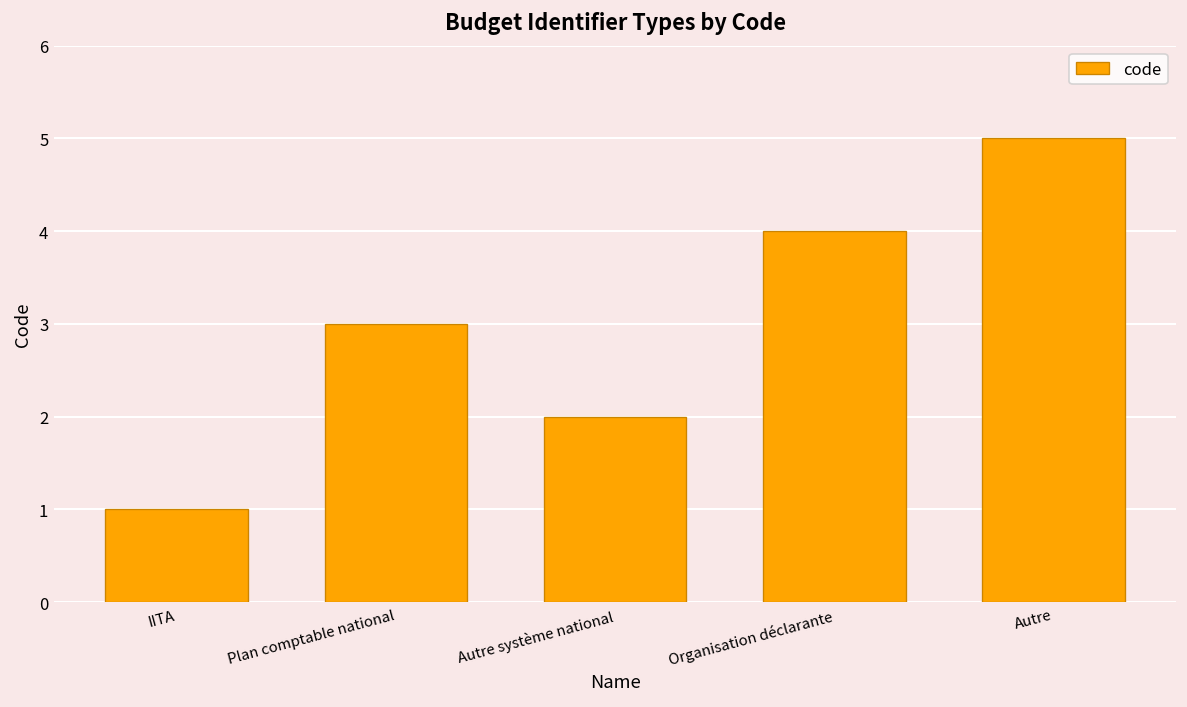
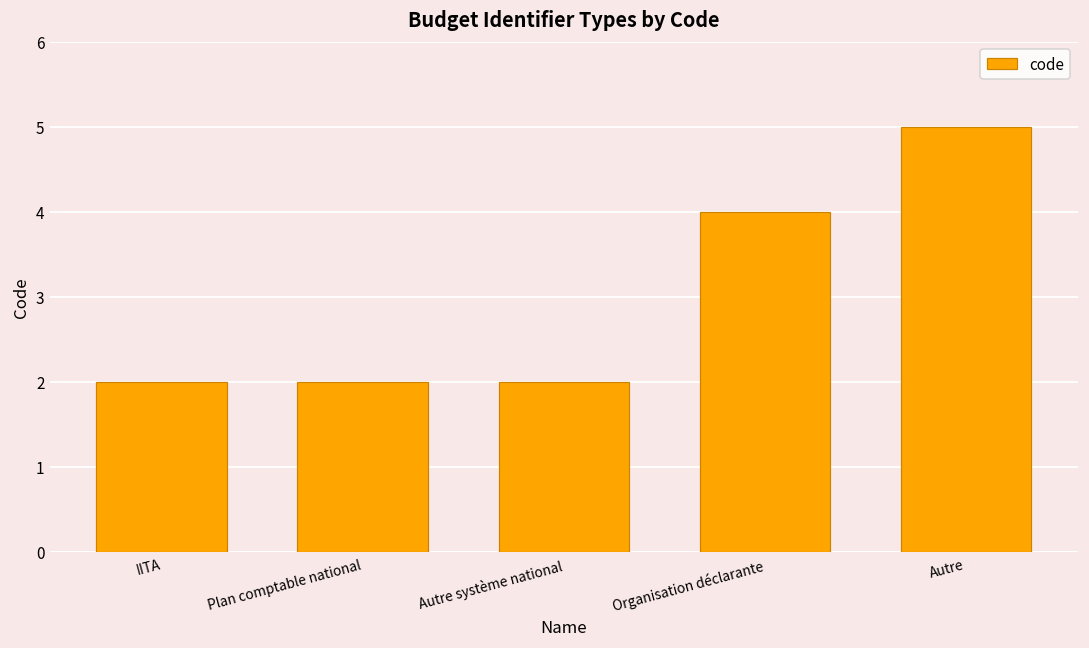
IITA: 1 -> 2
Plan comptable national: 3 -> 2
